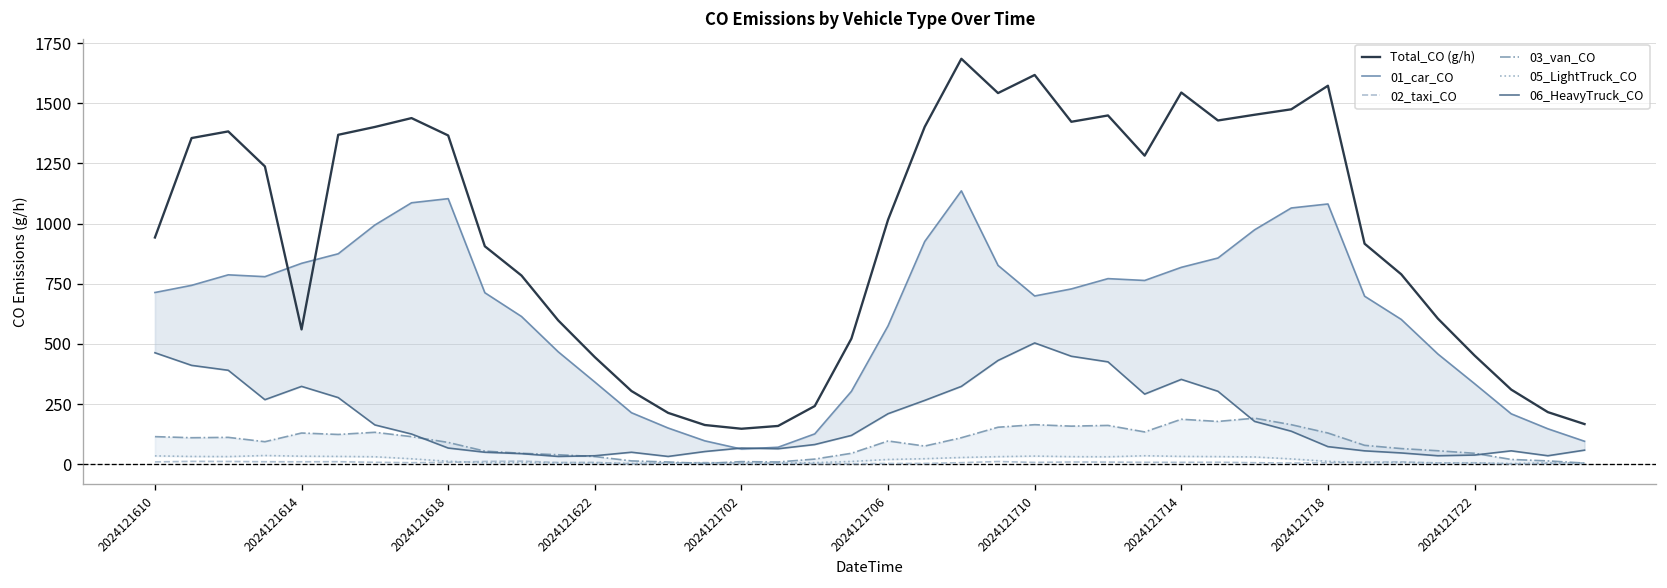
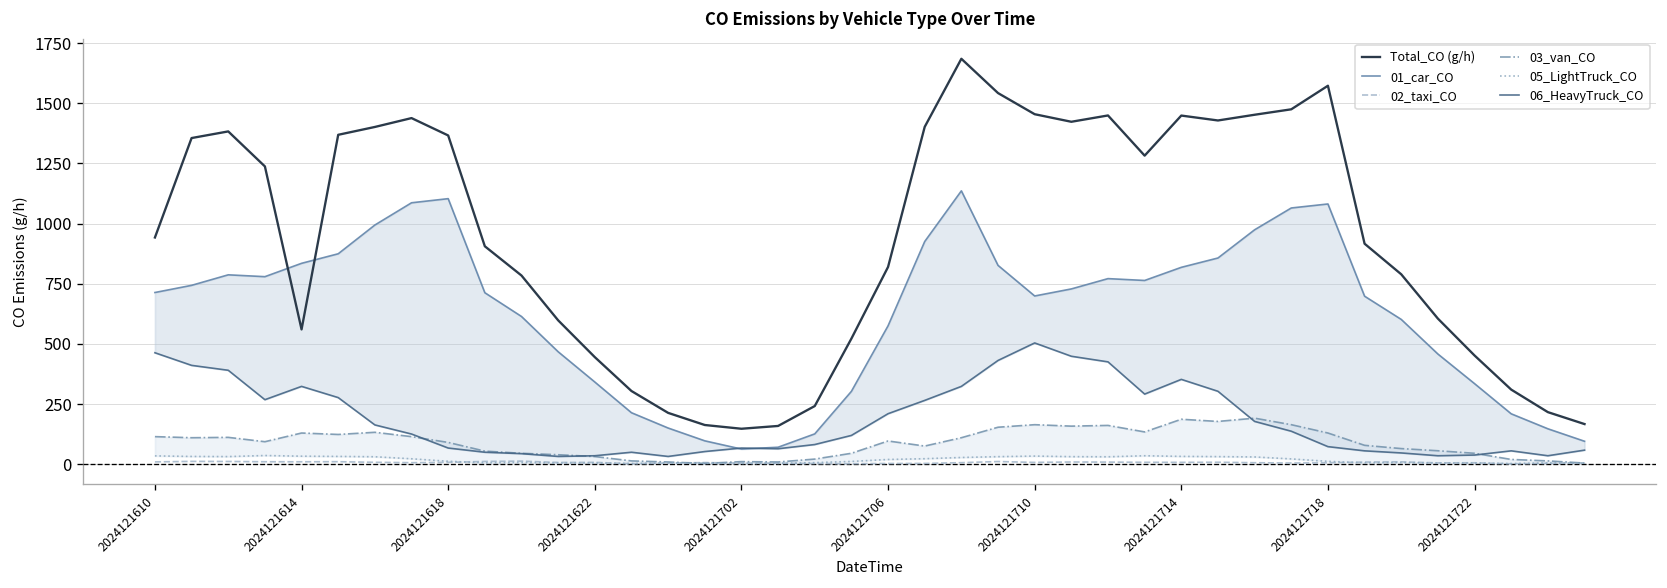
Total_CO (g/h), 2024121706: 1020 -> 820
Total_CO (g/h), 2024121710: 1620 -> 1450
Total_CO (g/h), 2024121714: 1540 -> 1450
